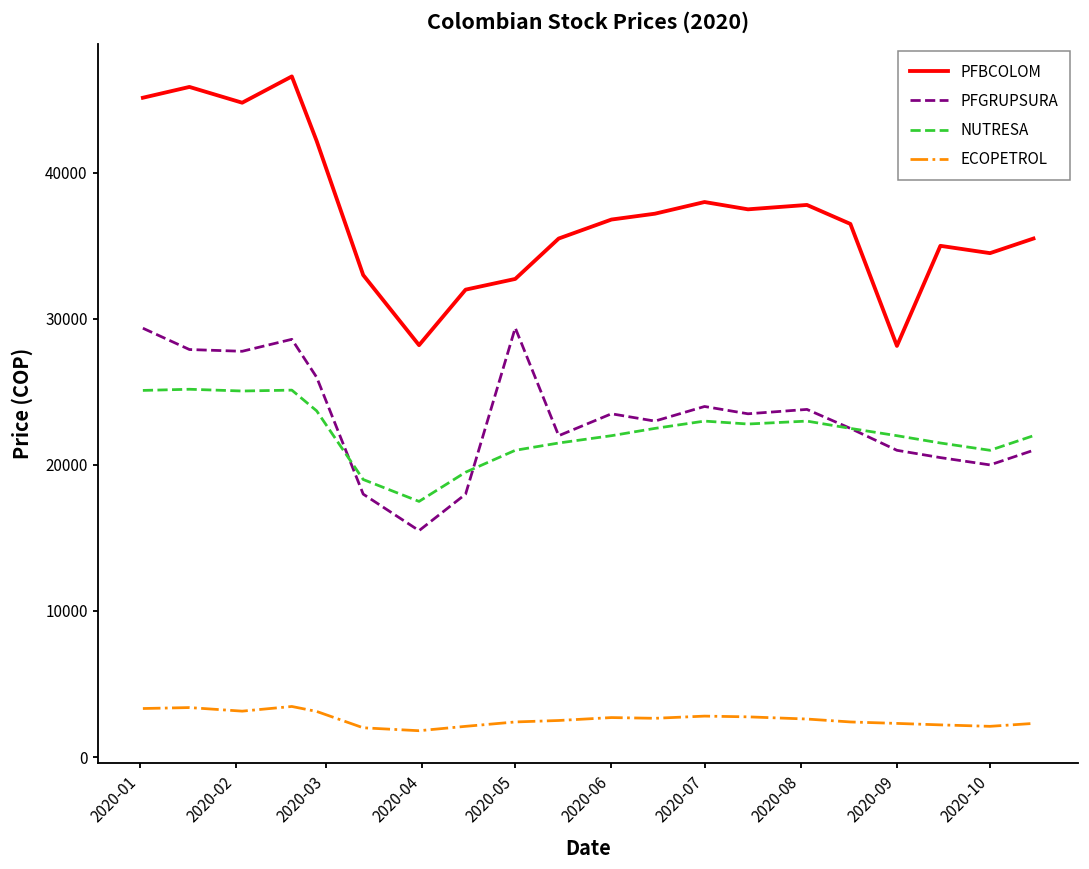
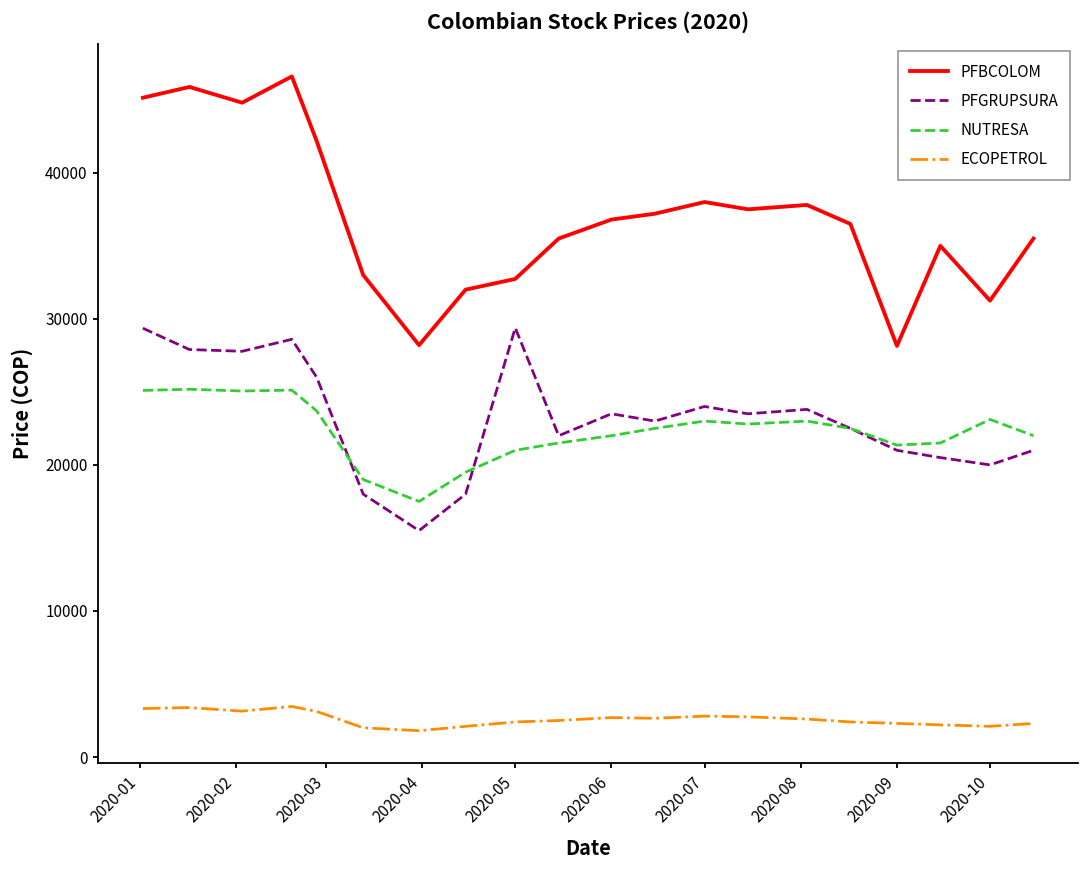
NUTRESA, 2020-09: 22000 -> 21400
PFBCOLOM, 2020-10: 34500 -> 31200
NUTRESA, 2020-10: 21000 -> 23100
